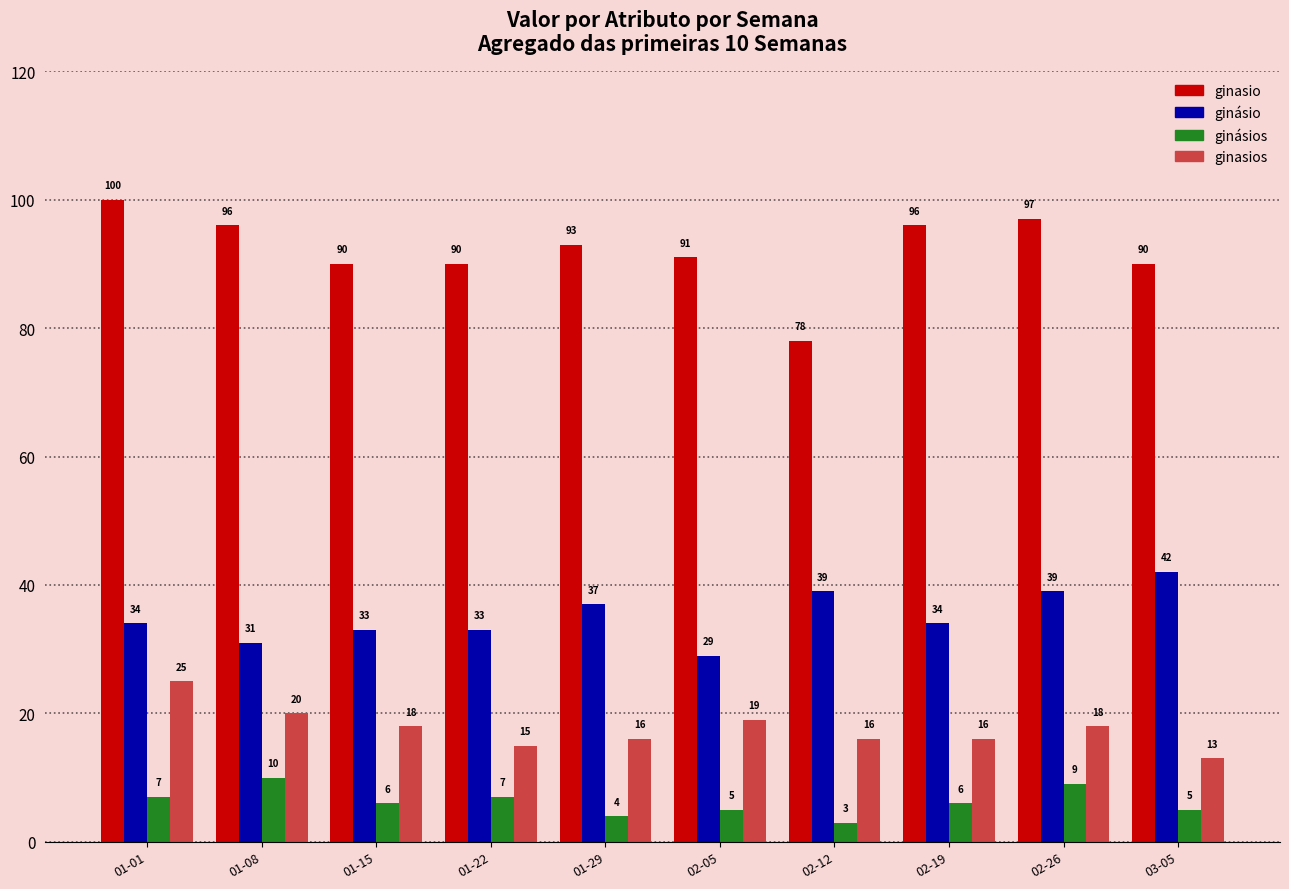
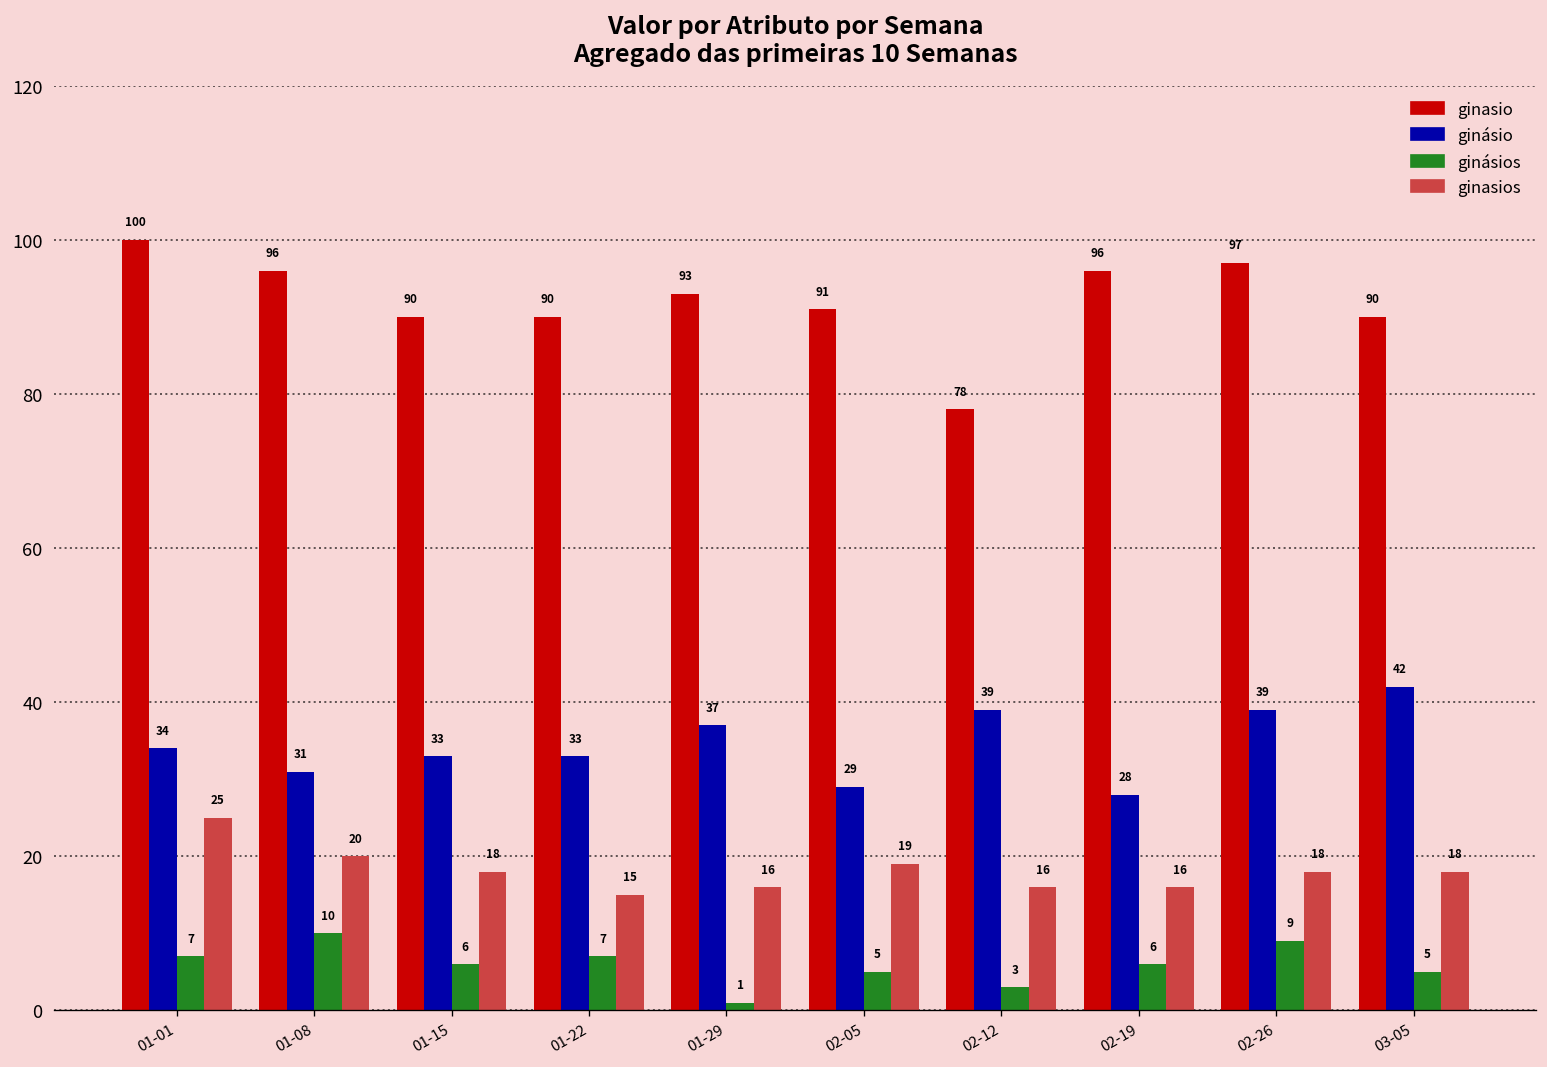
ginásios, 01-29: 4 -> 1
ginásio, 02-19: 34 -> 28
ginasios, 03-05: 13 -> 18
